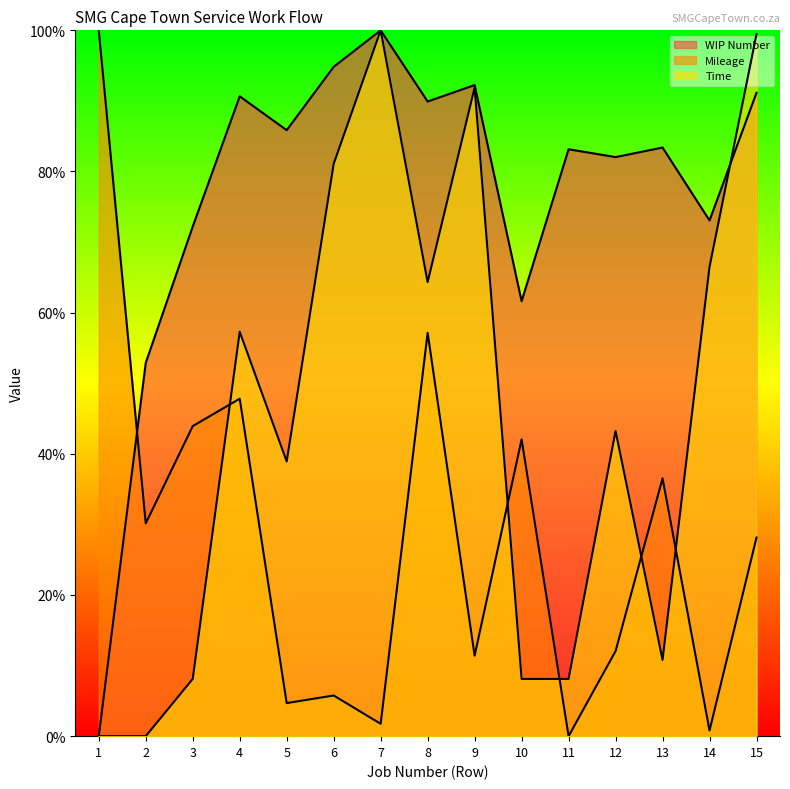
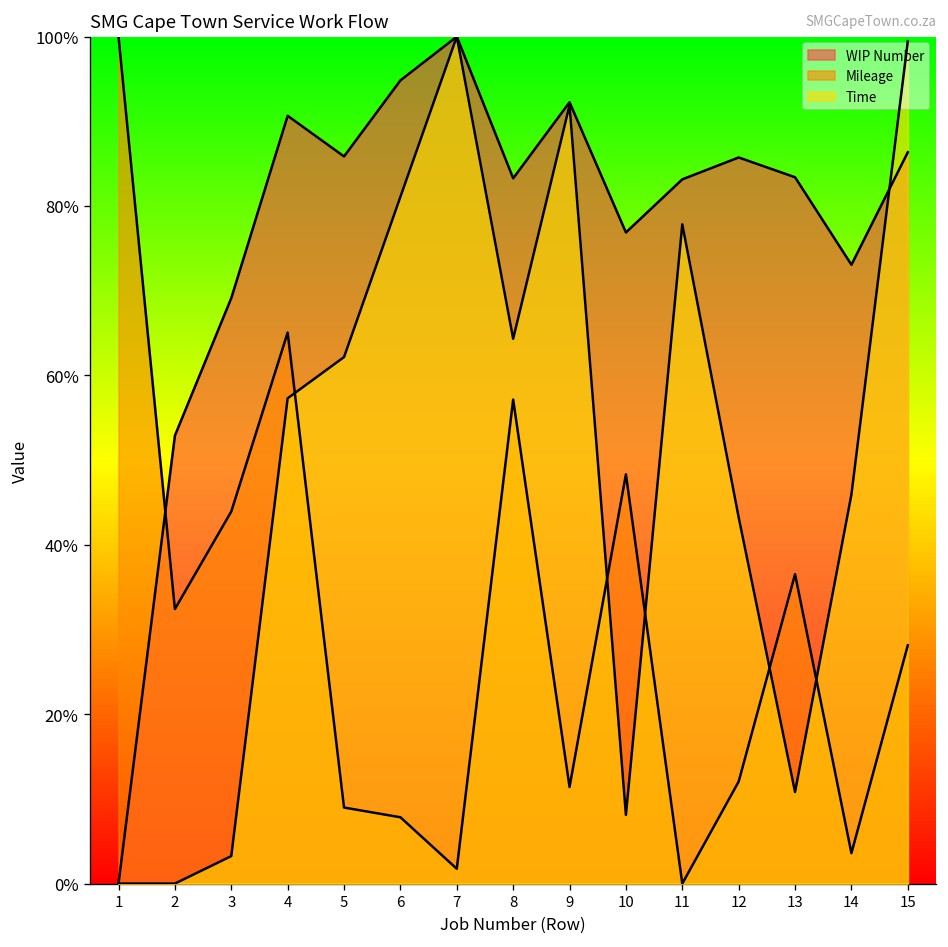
Mileage, 2: 30% -> 32%
WIP Number, 3: 72% -> 69%
Time, 3: 8% -> 3%
Mileage, 4: 48% -> 65%
Mileage, 5: 5% -> 9%
Time, 5: 39% -> 62%
Mileage, 6: 6% -> 8%
WIP Number, 8: 90% -> 83%
WIP Number, 10: 62% -> 77%
Mileage, 10: 42% -> 48%
Time, 11: 8% -> 78%
WIP Number, 12: 82% -> 86%
Mileage, 14: 1% -> 4%
Time, 14: 66% -> 46%
WIP Number, 15: 91% -> 86%
